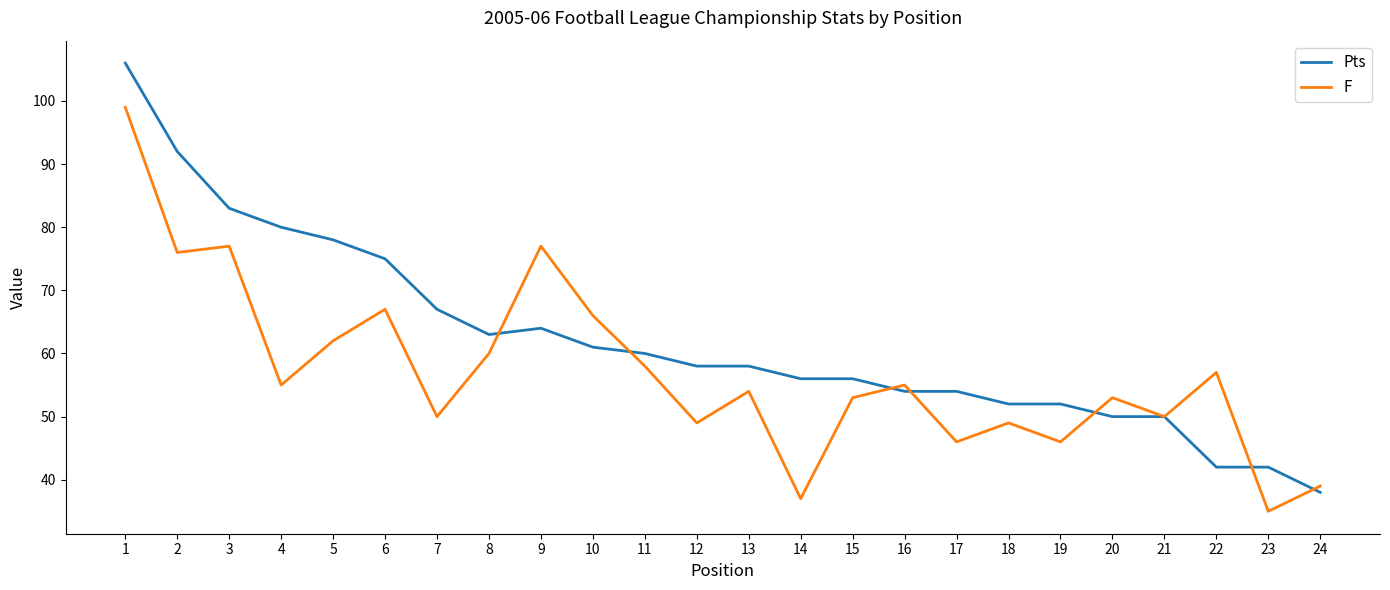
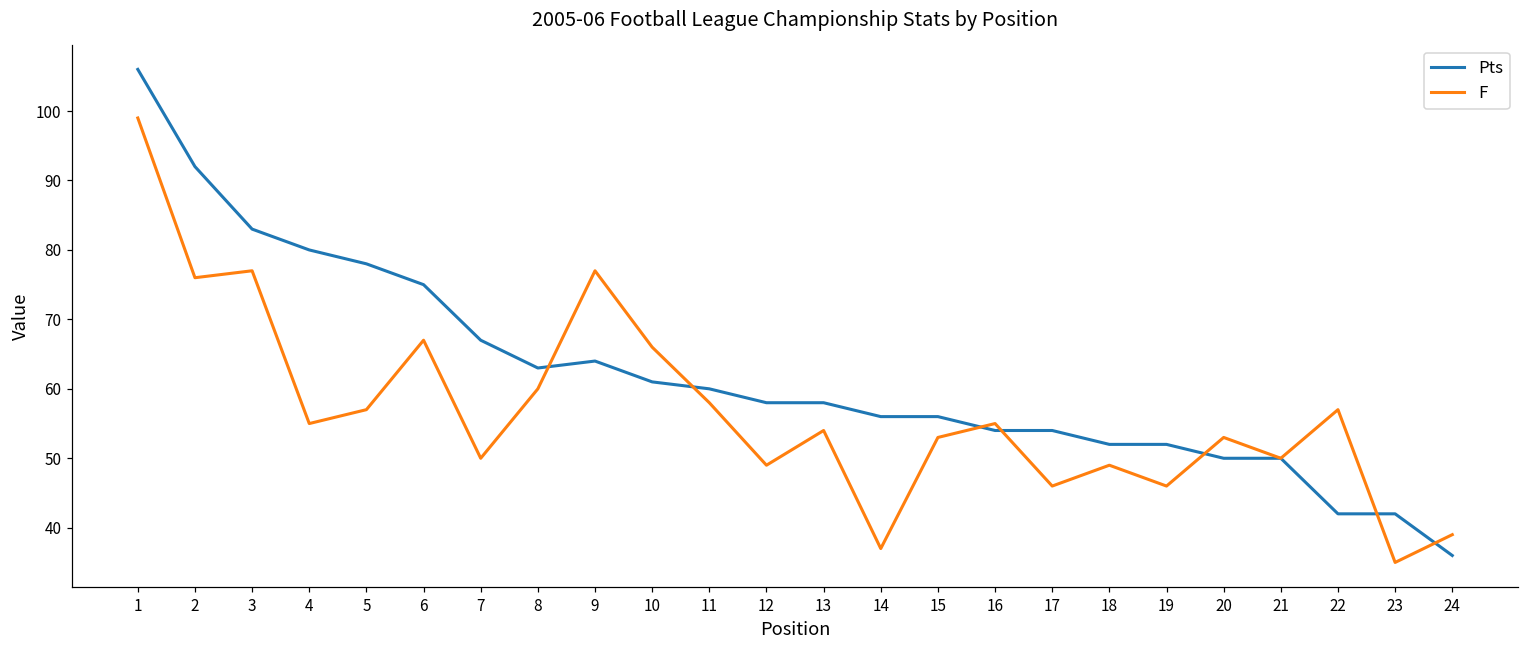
F, 5: 62 -> 57
Pts, 24: 38 -> 36
